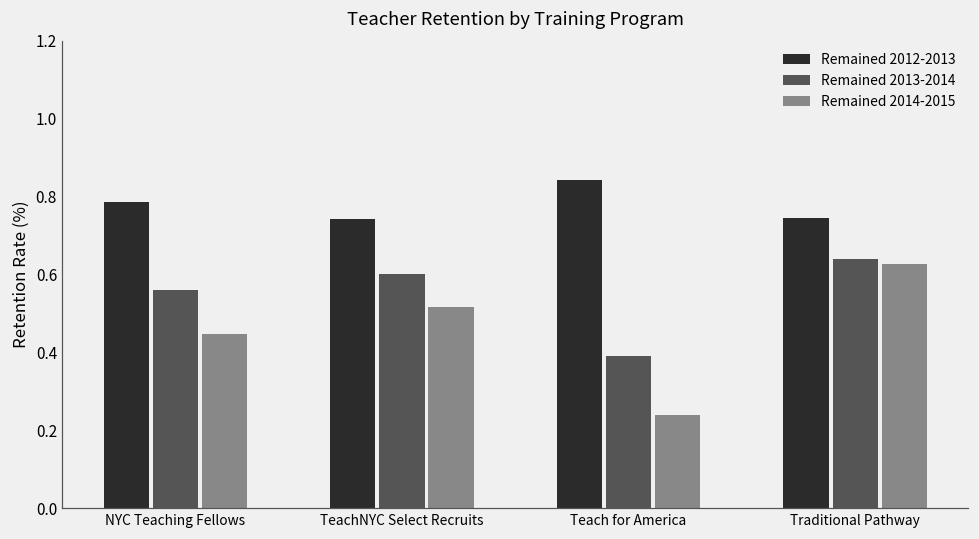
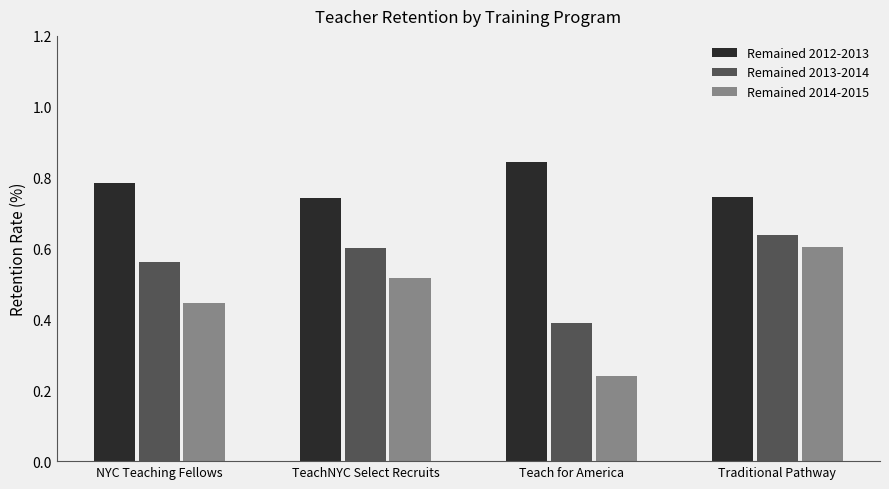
Remained 2014-2015, Traditional Pathway: 0.63 -> 0.60
